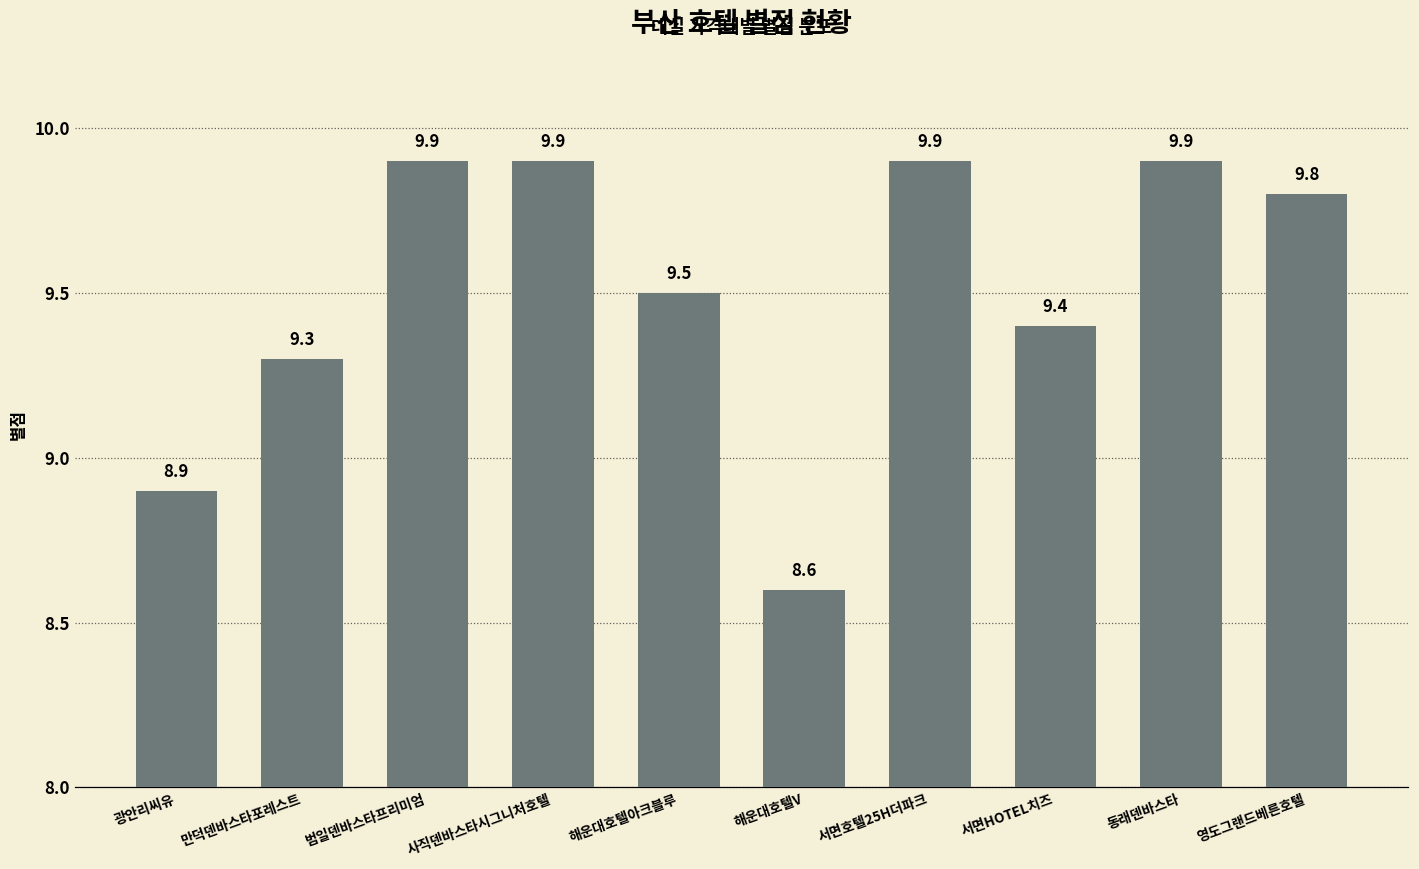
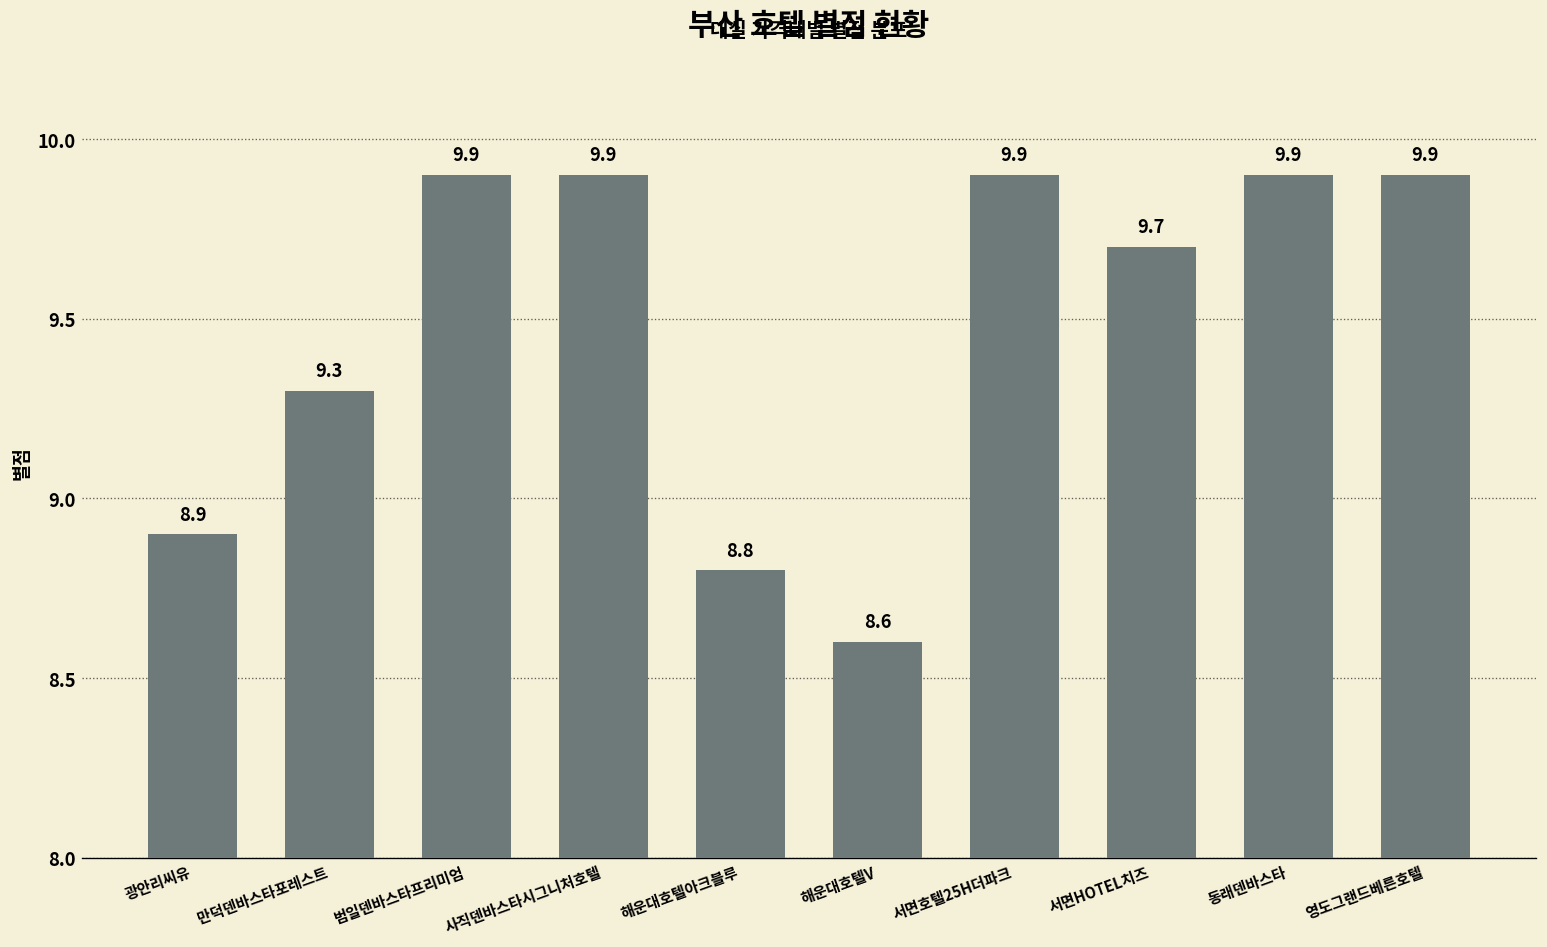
해운대호텔아크블루: 9.5 -> 8.8
서면HOTEL치즈: 9.4 -> 9.7
영도그랜드베른호텔: 9.8 -> 9.9
